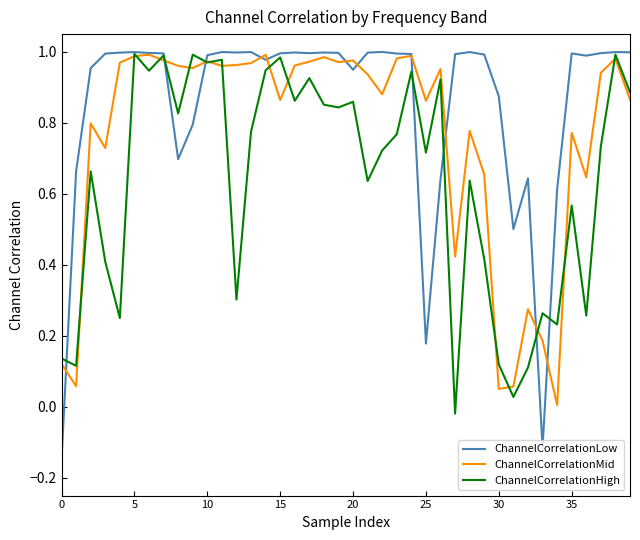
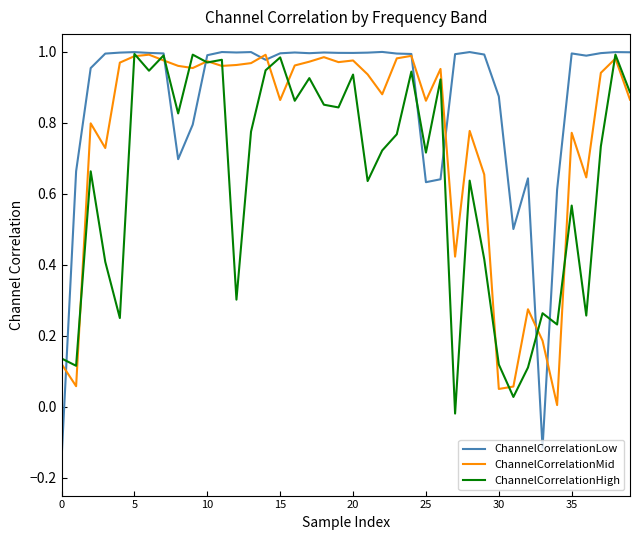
ChannelCorrelationLow, 20: 0.95 -> 1.00
ChannelCorrelationHigh, 20: 0.86 -> 0.94
ChannelCorrelationLow, 25: 0.18 -> 0.63
